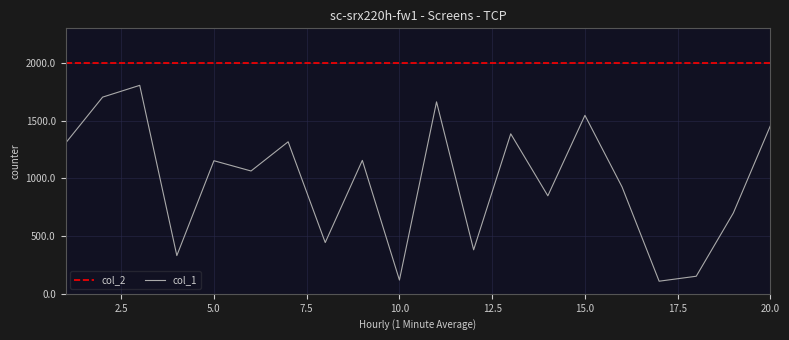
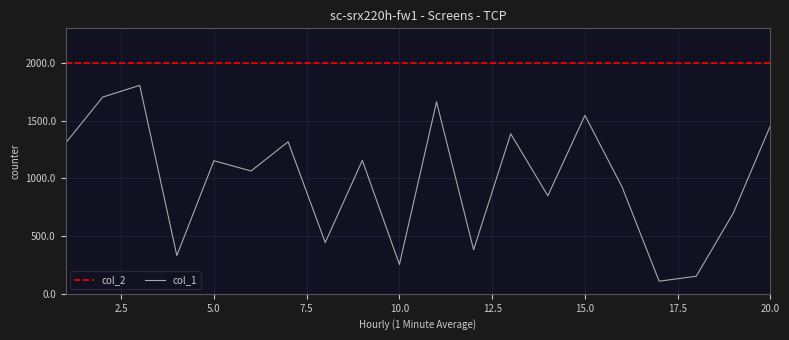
col_1, 10.0: 120 -> 250
